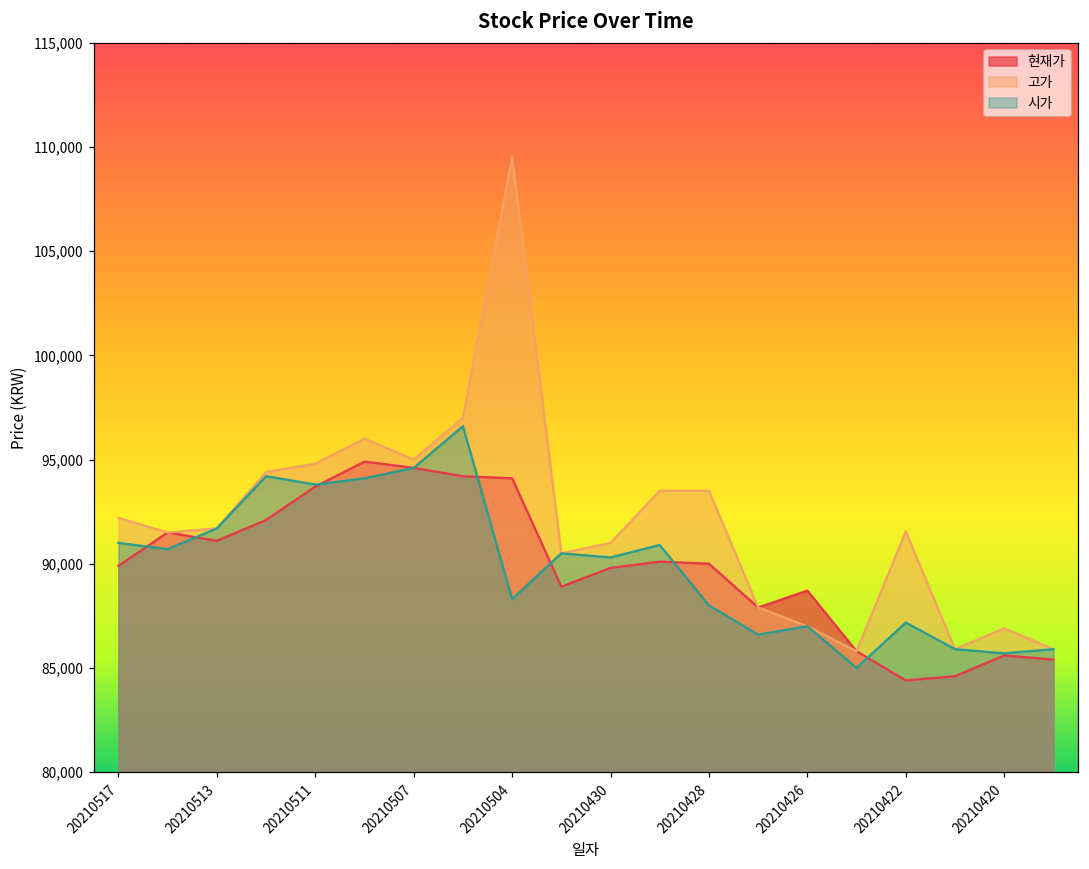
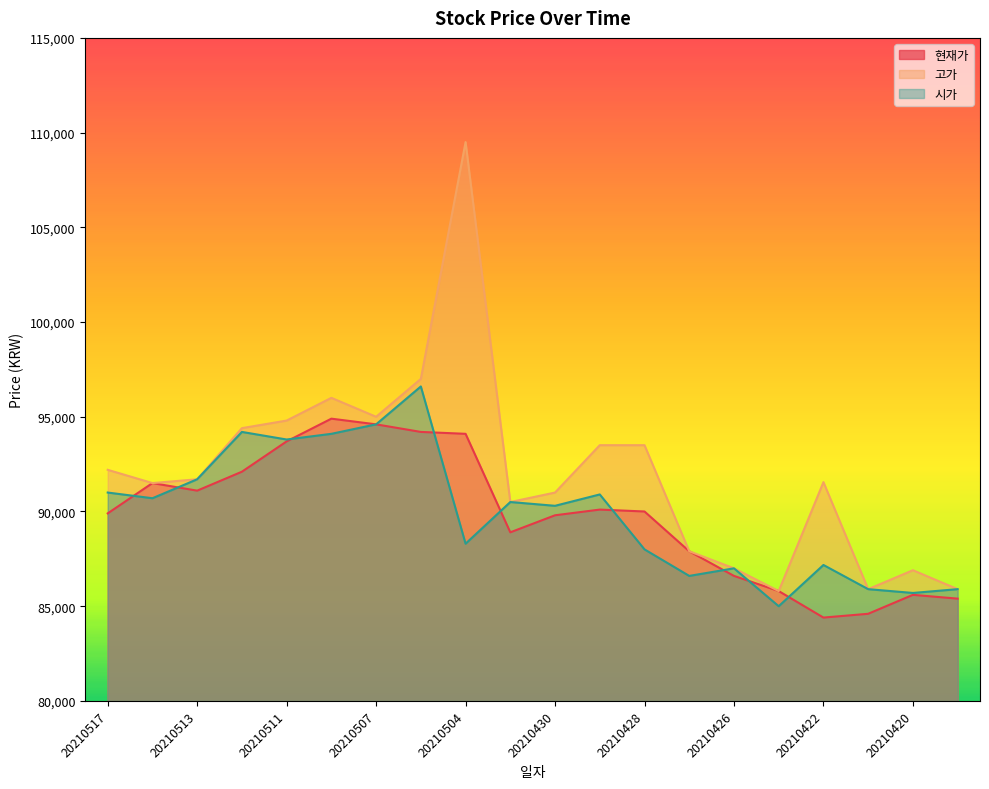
현재가, 20210426: 88,700 -> 86,600
